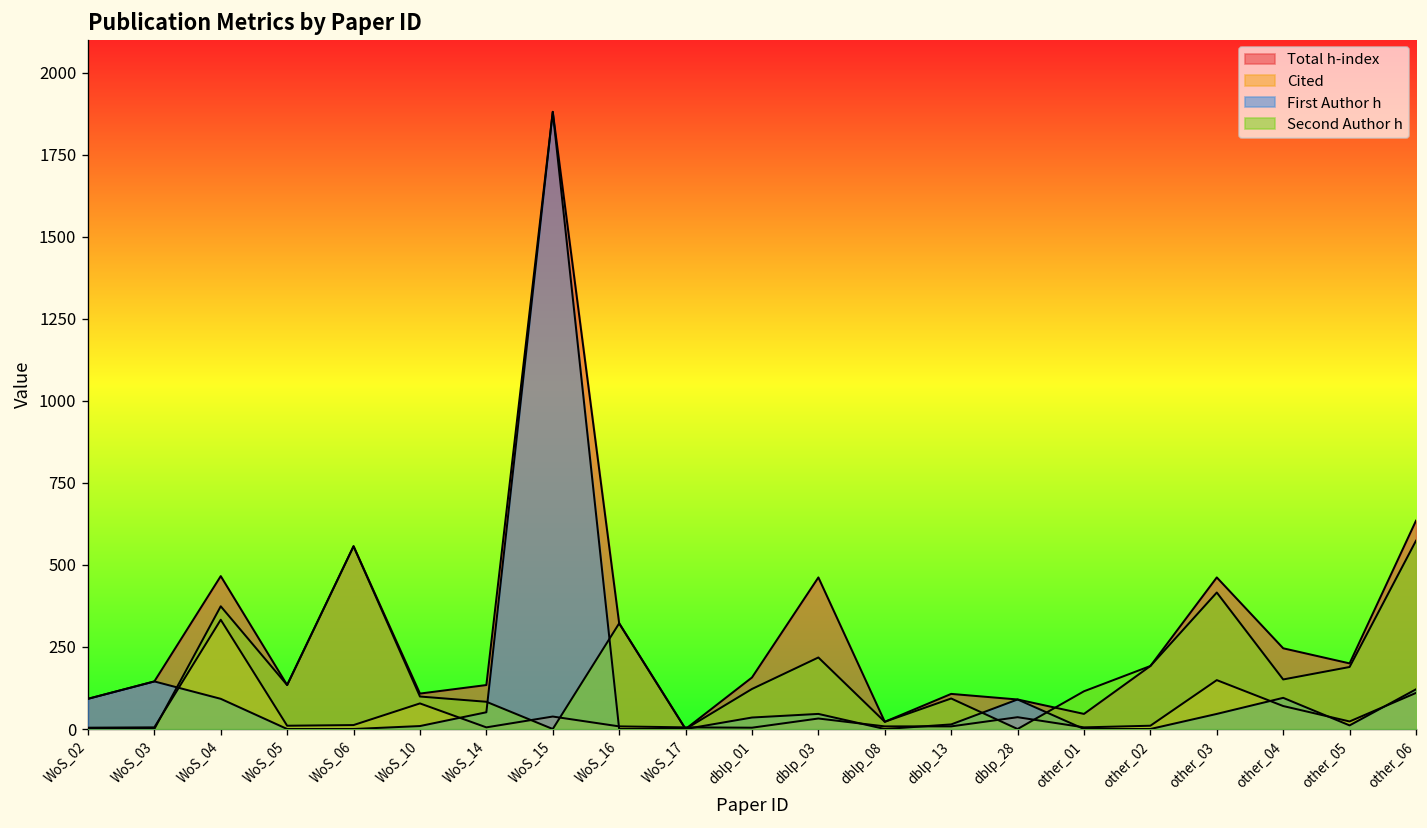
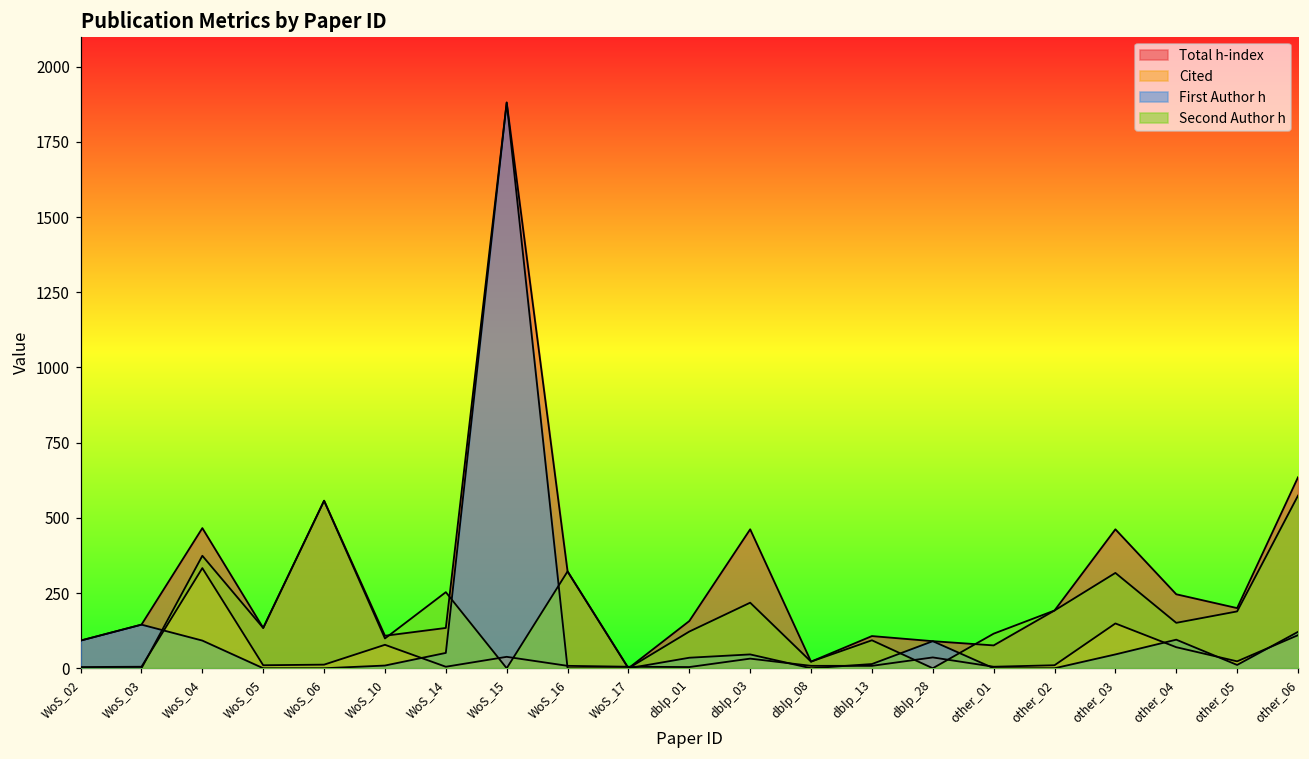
Second Author h, WoS_14: 80 -> 250
Total h-index, other_01: 50 -> 80
Second Author h, other_03: 420 -> 320
